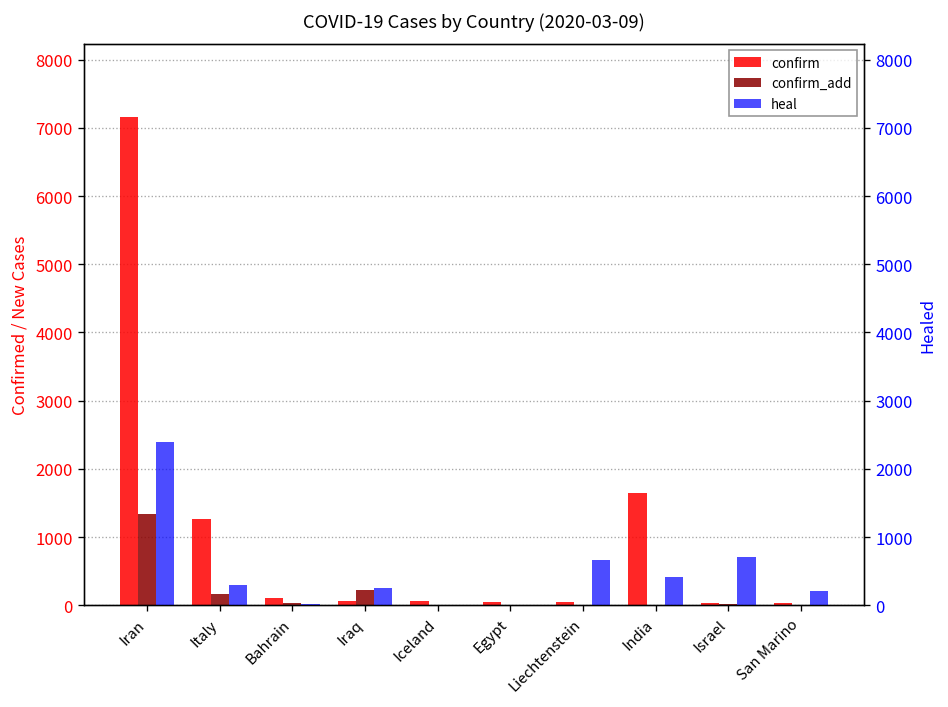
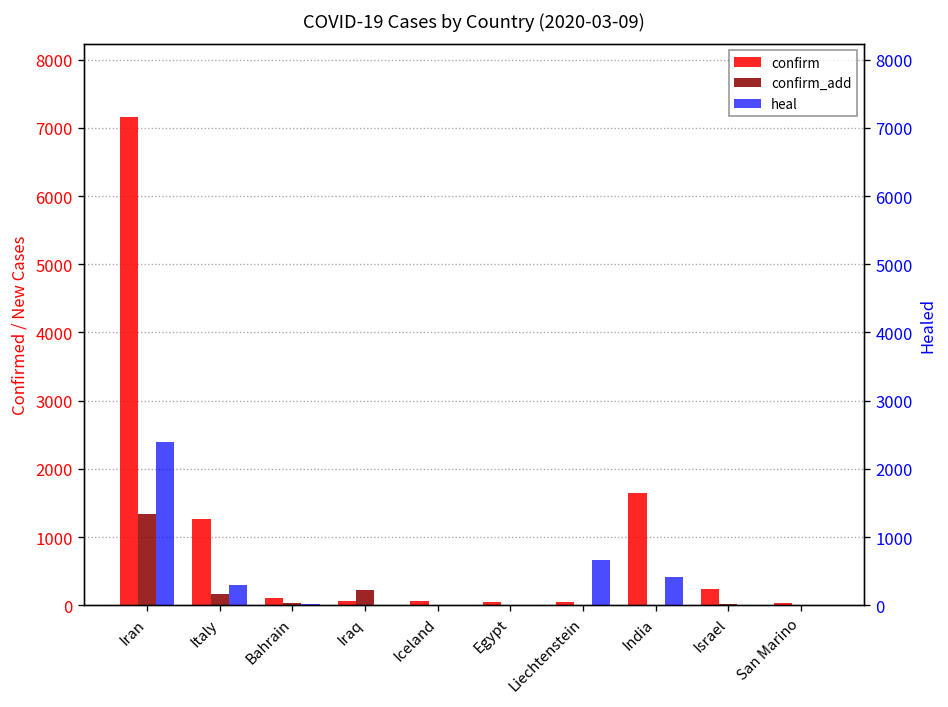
confirm, Israel: 0 -> 200
heal, Iraq: 300 -> 0
heal, Israel: 700 -> 0
heal, San Marino: 200 -> 0
